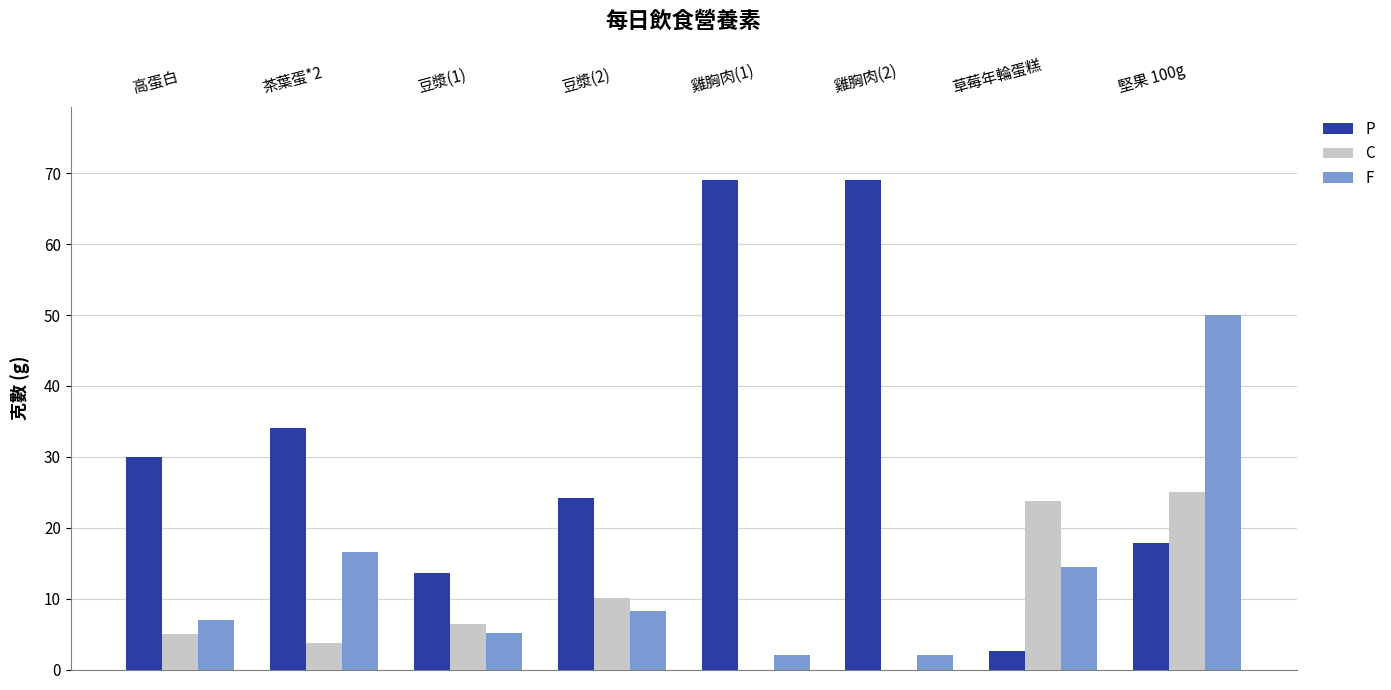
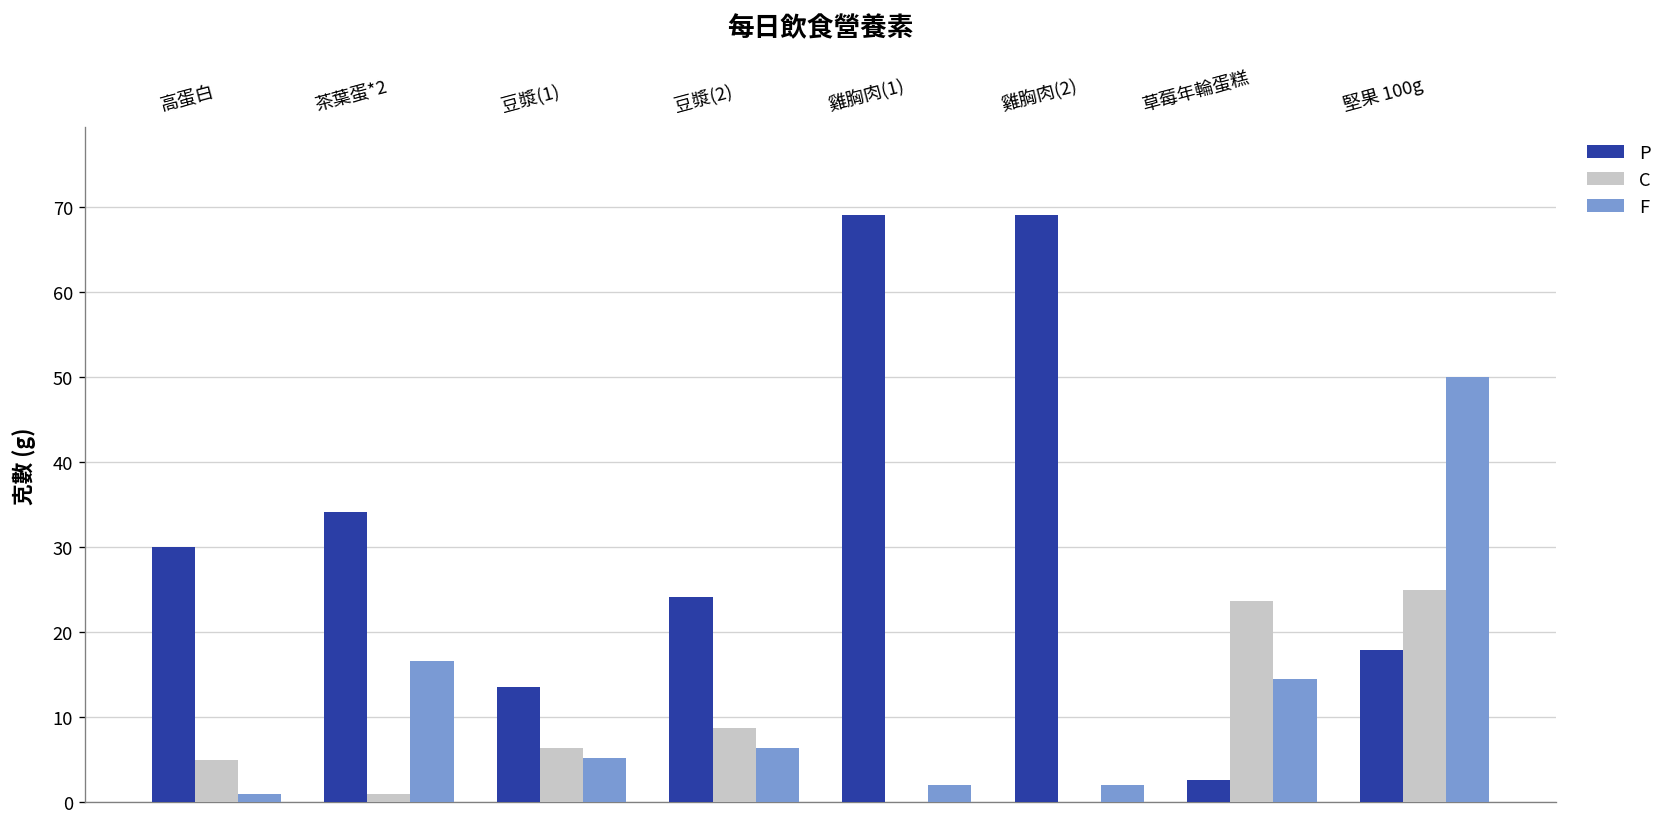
F, 高蛋白: 7 -> 1
C, 茶葉蛋*2: 4 -> 1
C, 豆漿(2): 10 -> 9
F, 豆漿(2): 8 -> 6
